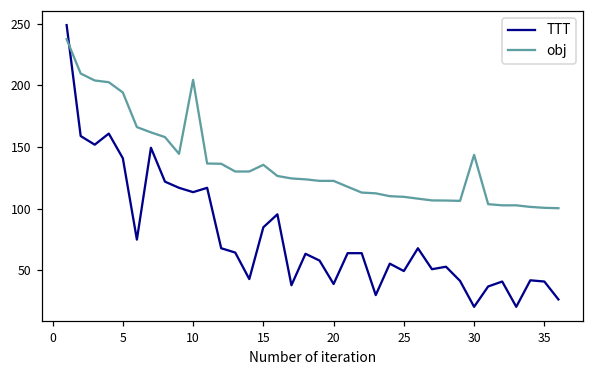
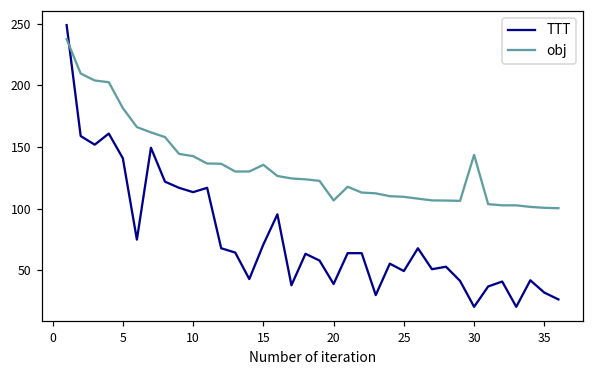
obj, 5: 194 -> 182
obj, 10: 205 -> 143
TTT, 15: 85 -> 71
obj, 20: 123 -> 107
TTT, 35: 41 -> 32
